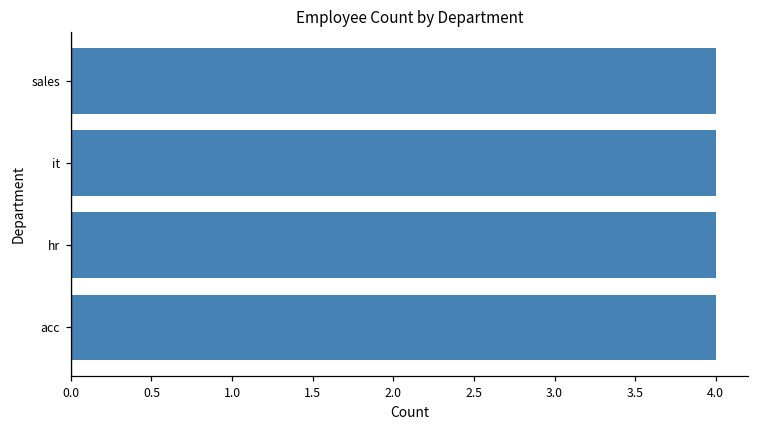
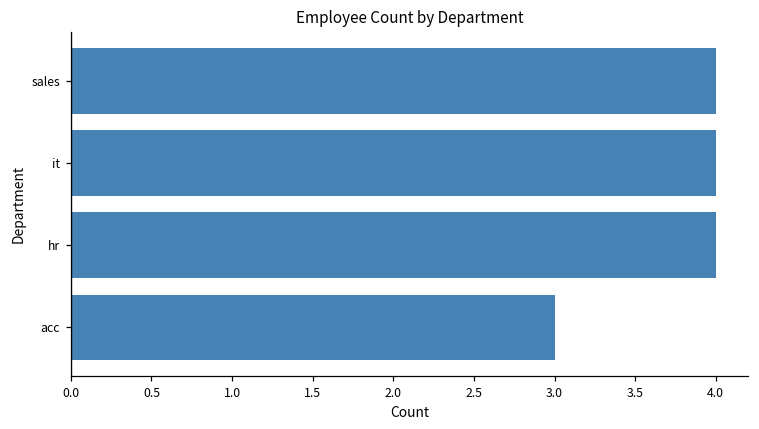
acc: 4 -> 3
